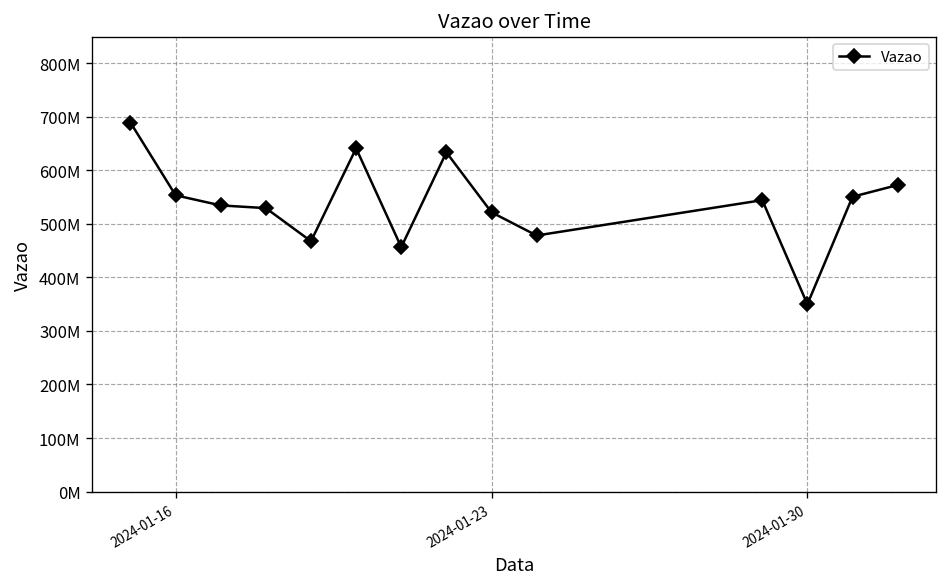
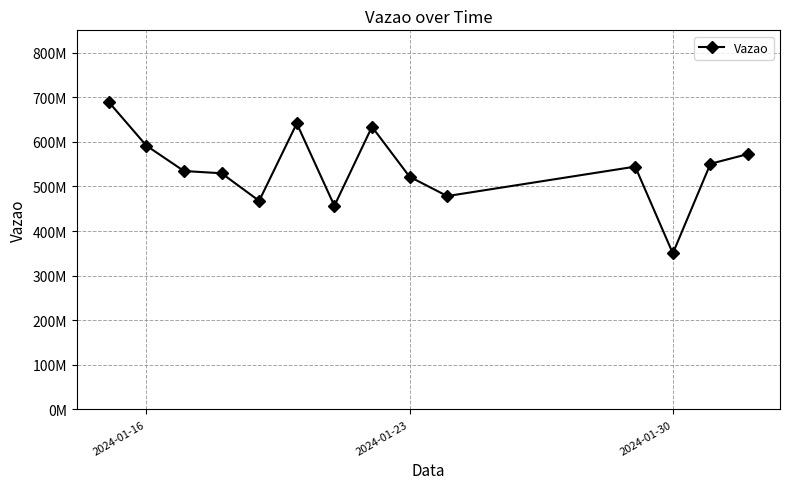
2024-01-16: 550000000 -> 590000000
